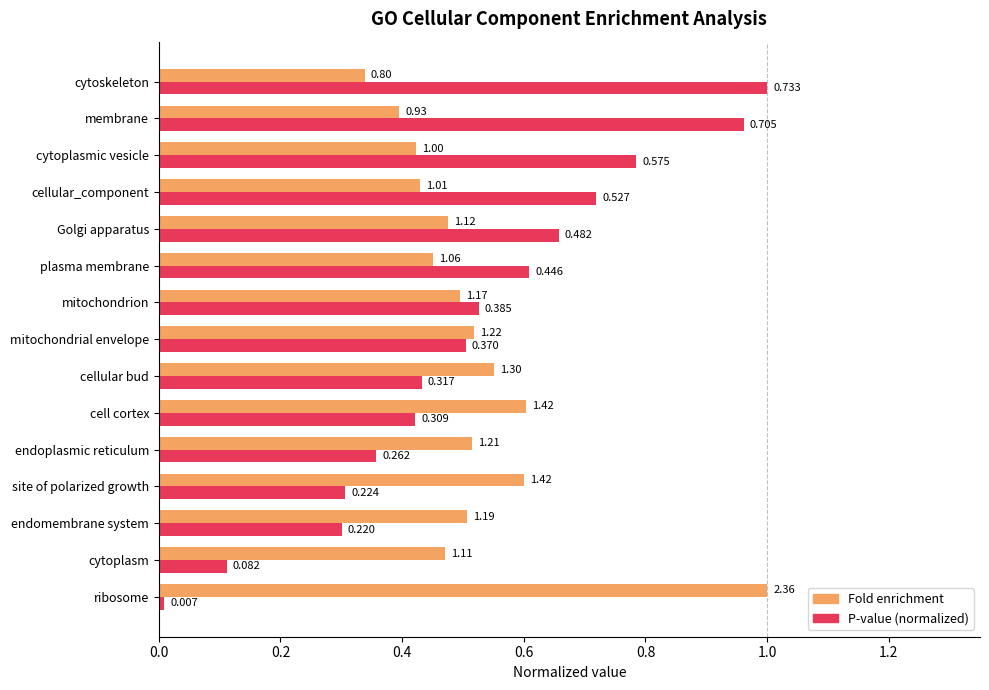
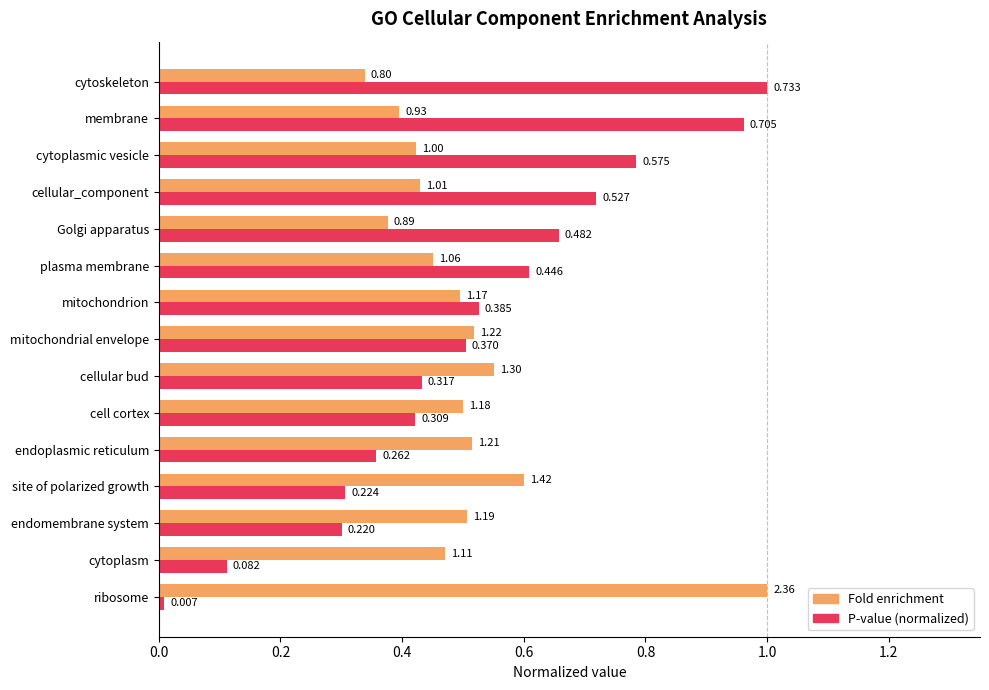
Fold enrichment, Golgi apparatus: 1.12 -> 0.89
Fold enrichment, cell cortex: 1.42 -> 1.18
